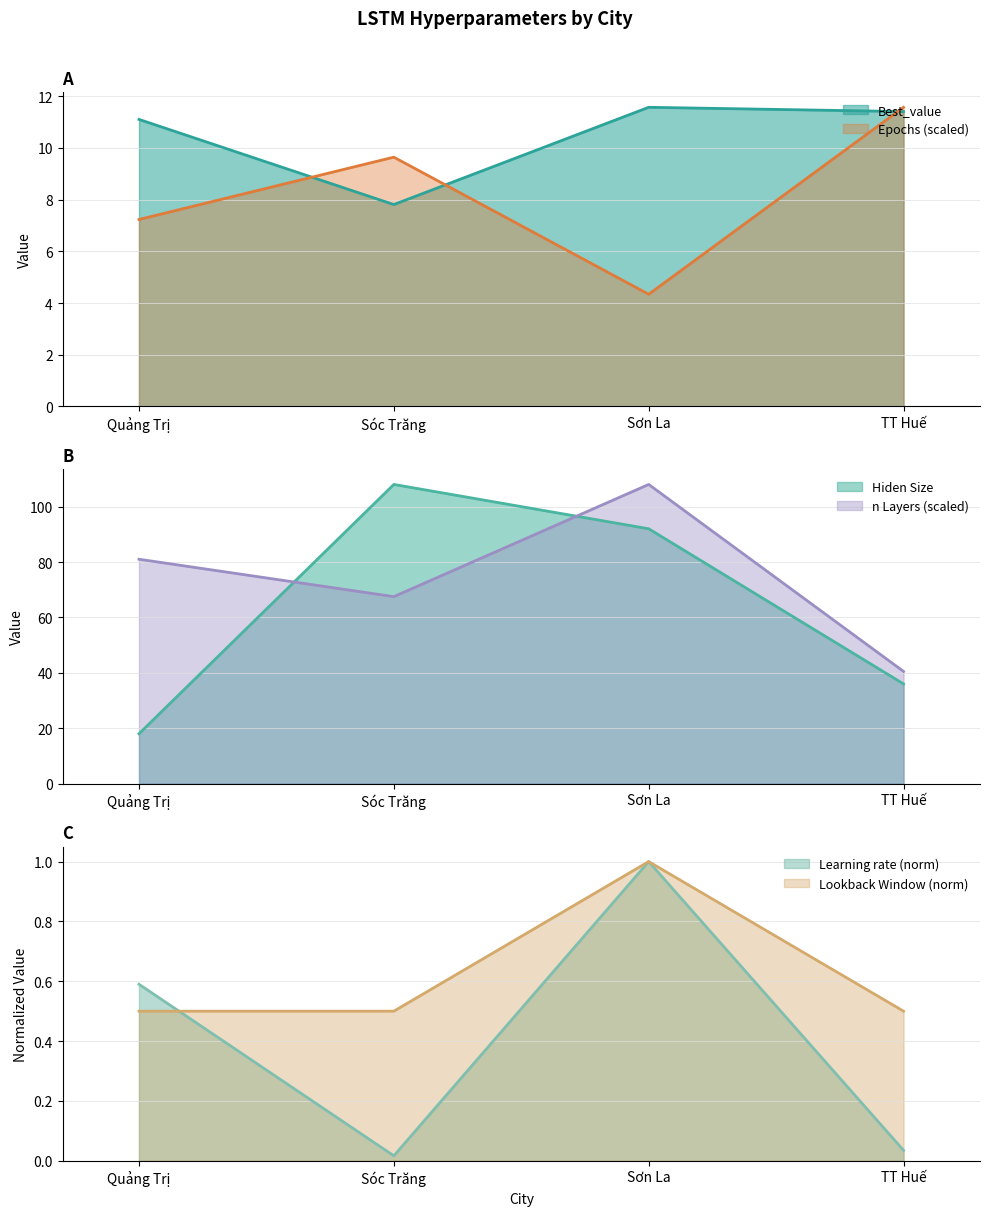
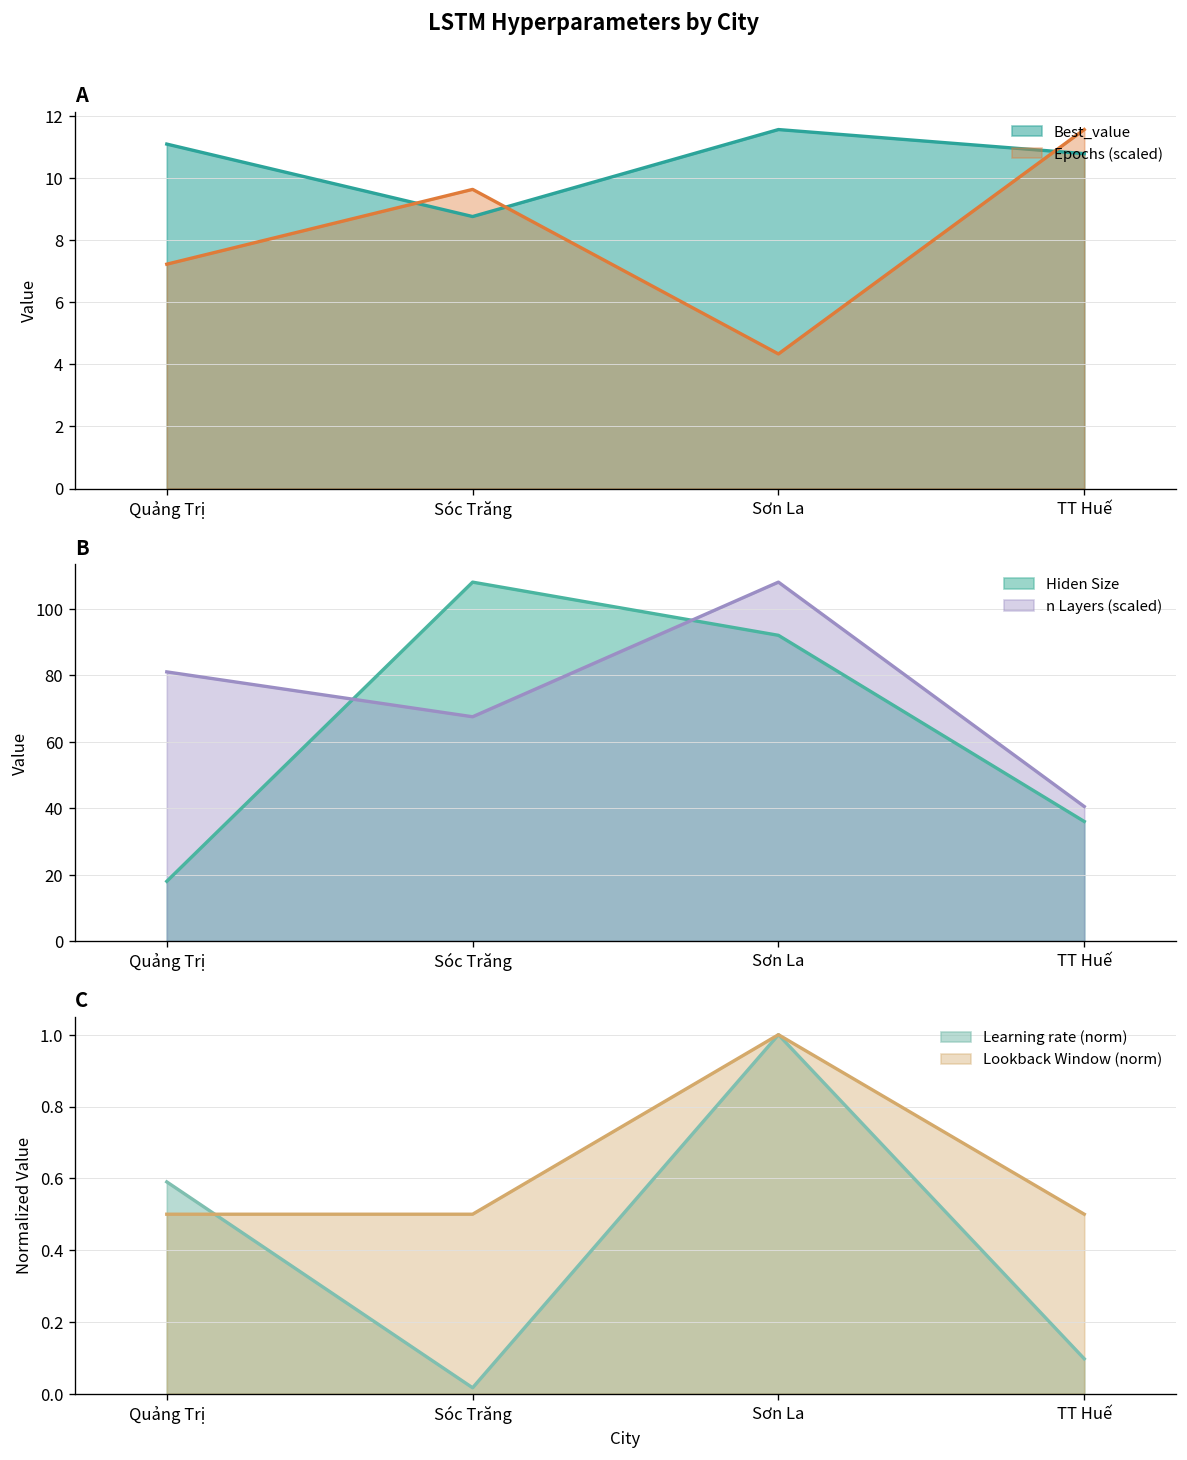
A, Best_value, Sóc Trăng: 7.8 -> 8.8
A, Best_value, TT Huế: 11.4 -> 10.8
C, Learning rate (norm), TT Huế: 0.03 -> 0.10
